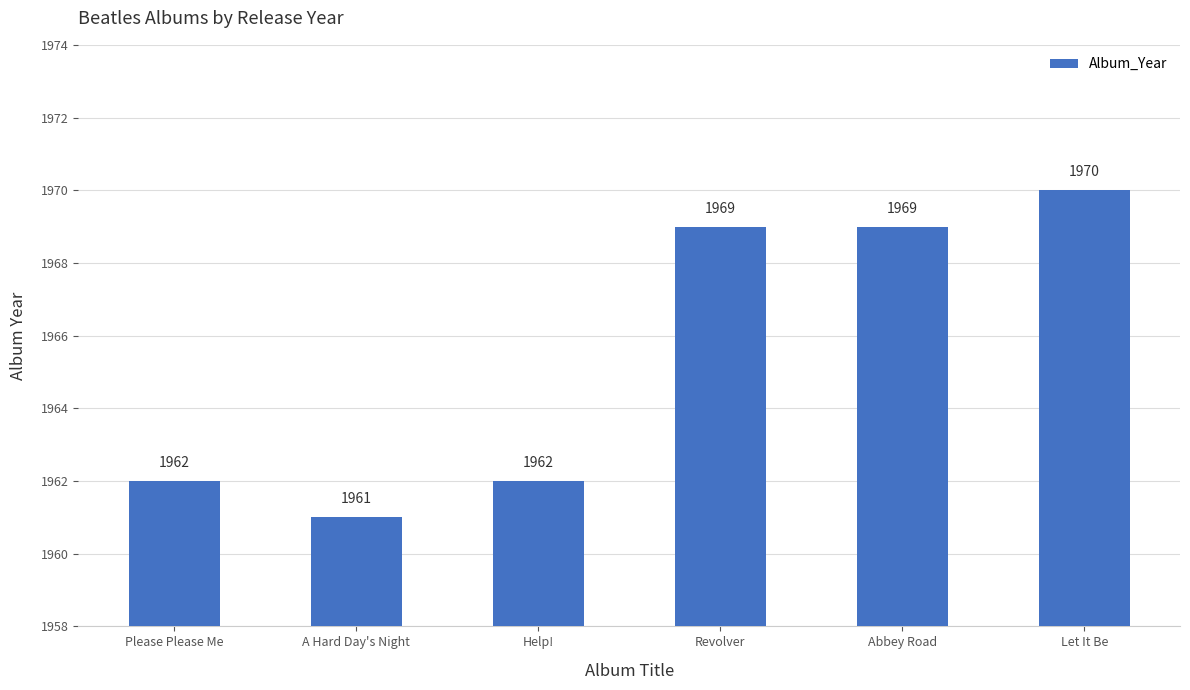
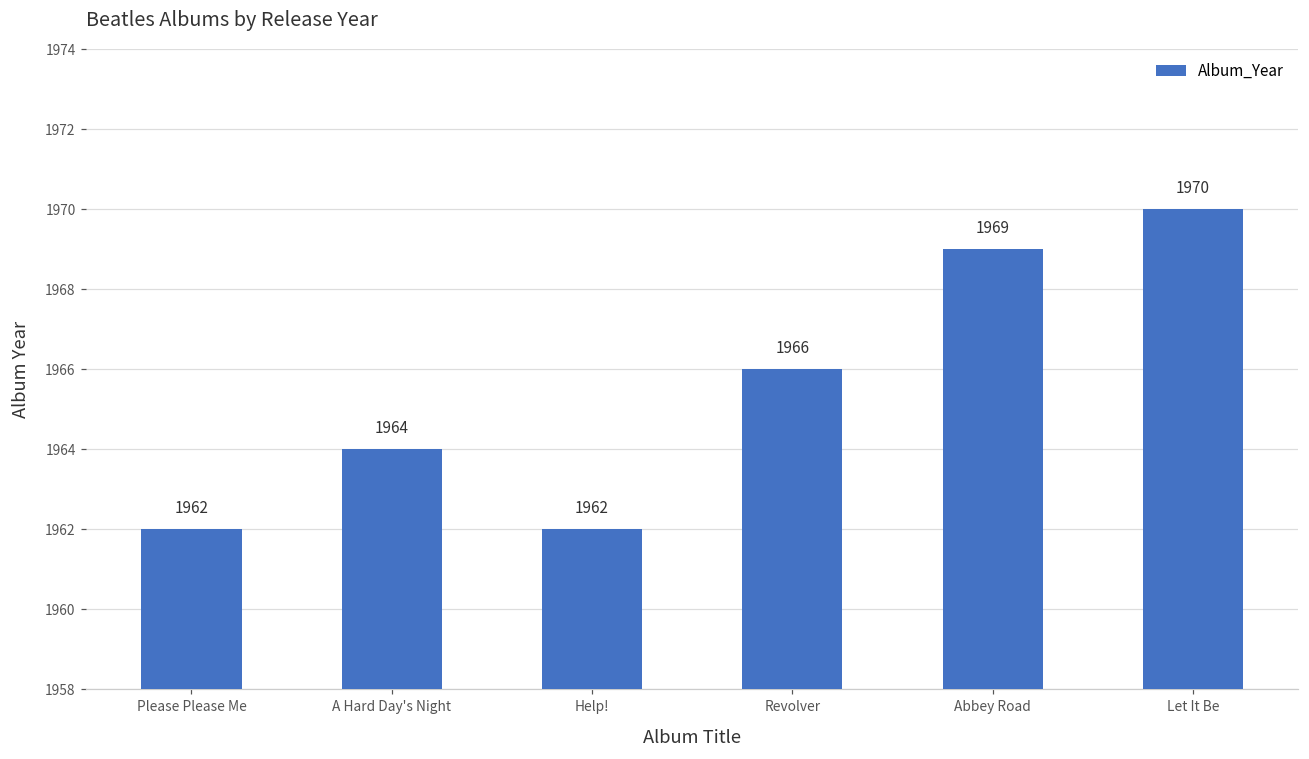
A Hard Day's Night: 1961 -> 1964
Revolver: 1969 -> 1966
